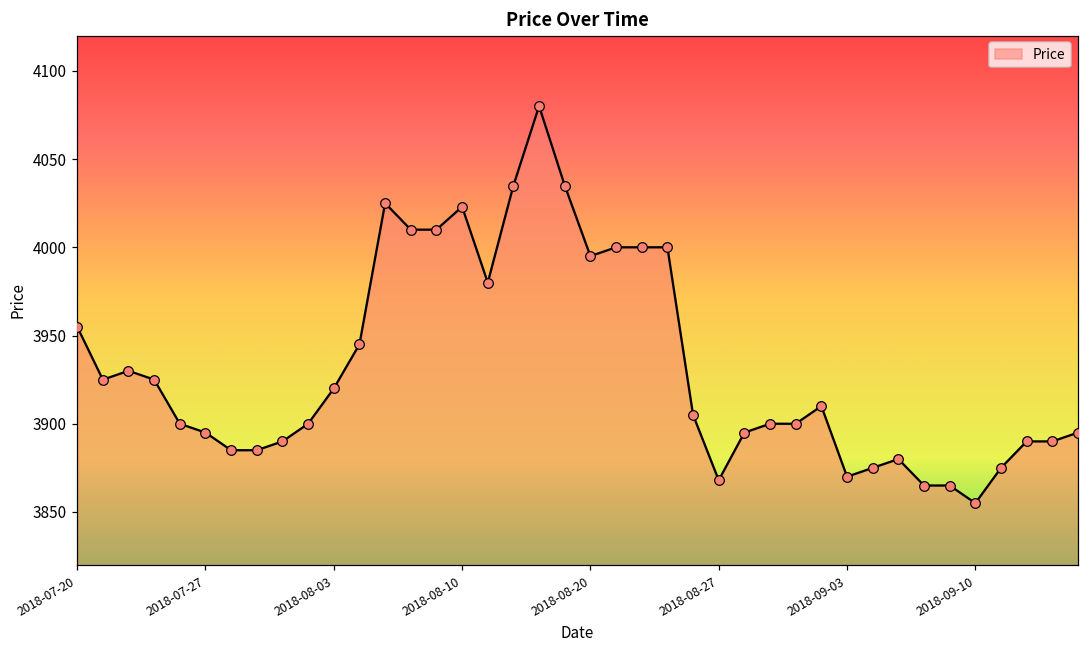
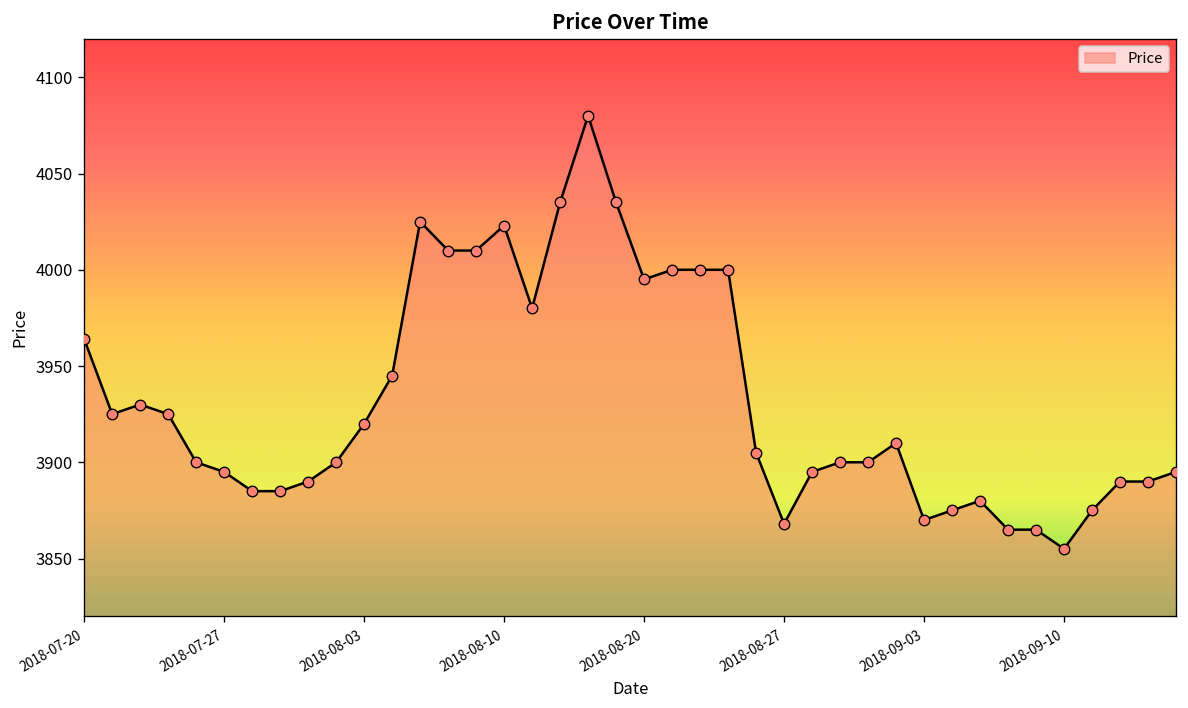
2018-07-20: 3955 -> 3964
